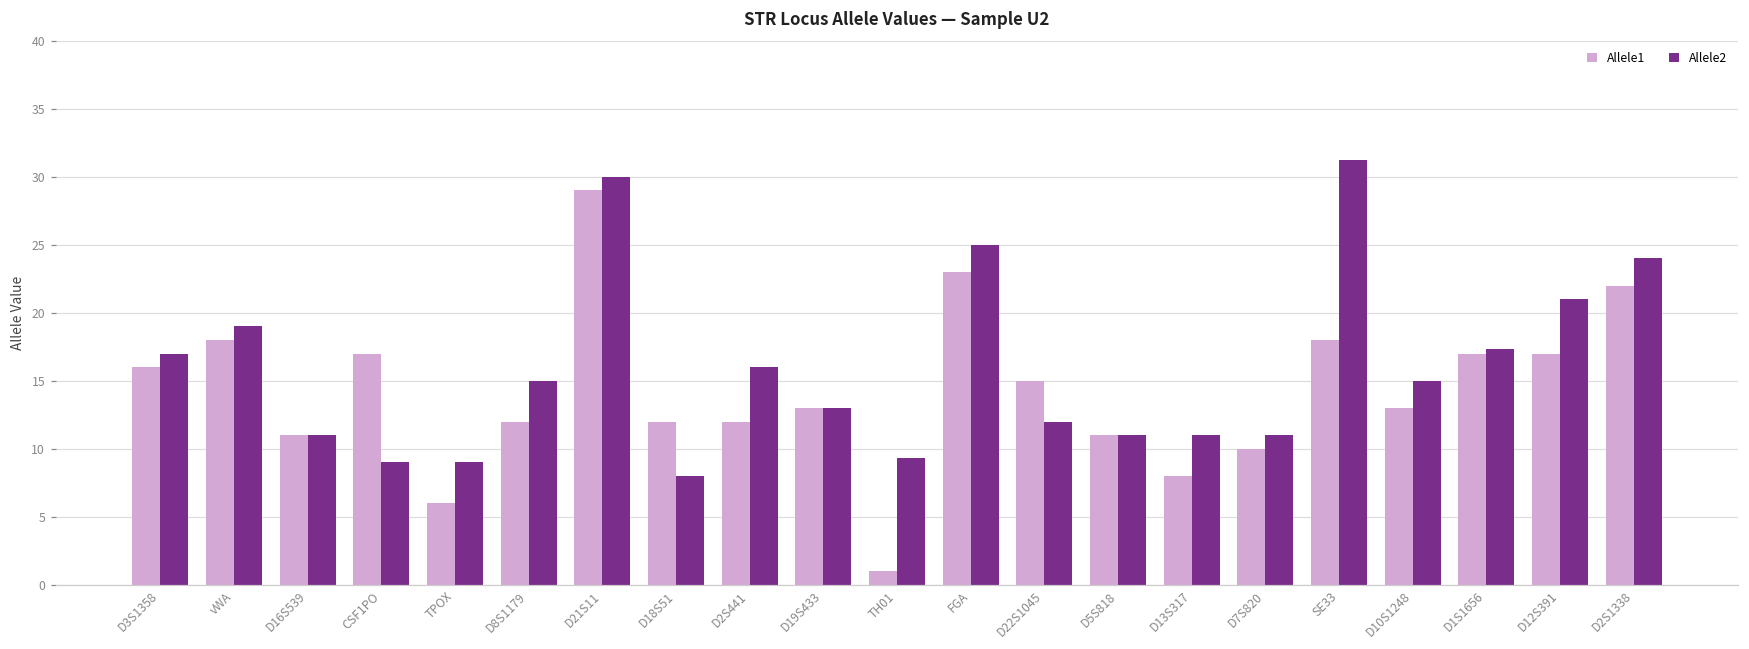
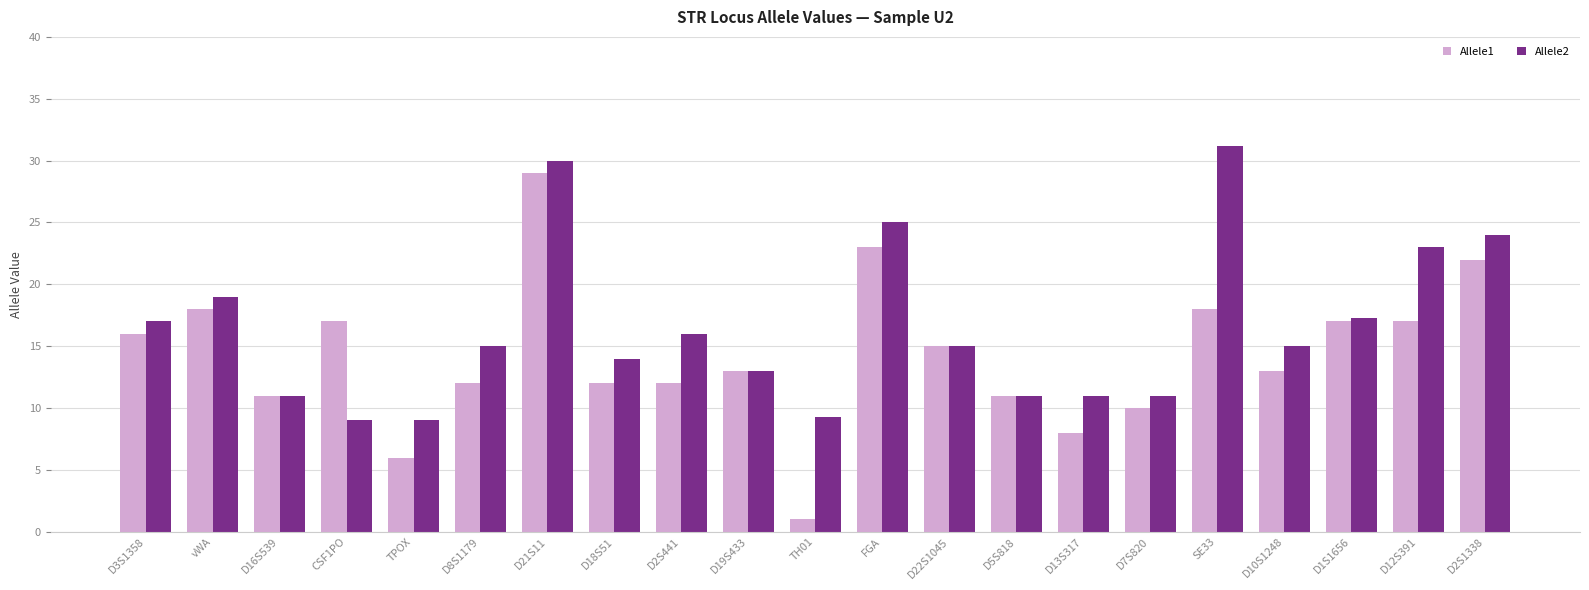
Allele2, D18S51: 8 -> 14
Allele2, D22S1045: 12 -> 15
Allele2, D12S391: 21 -> 23
